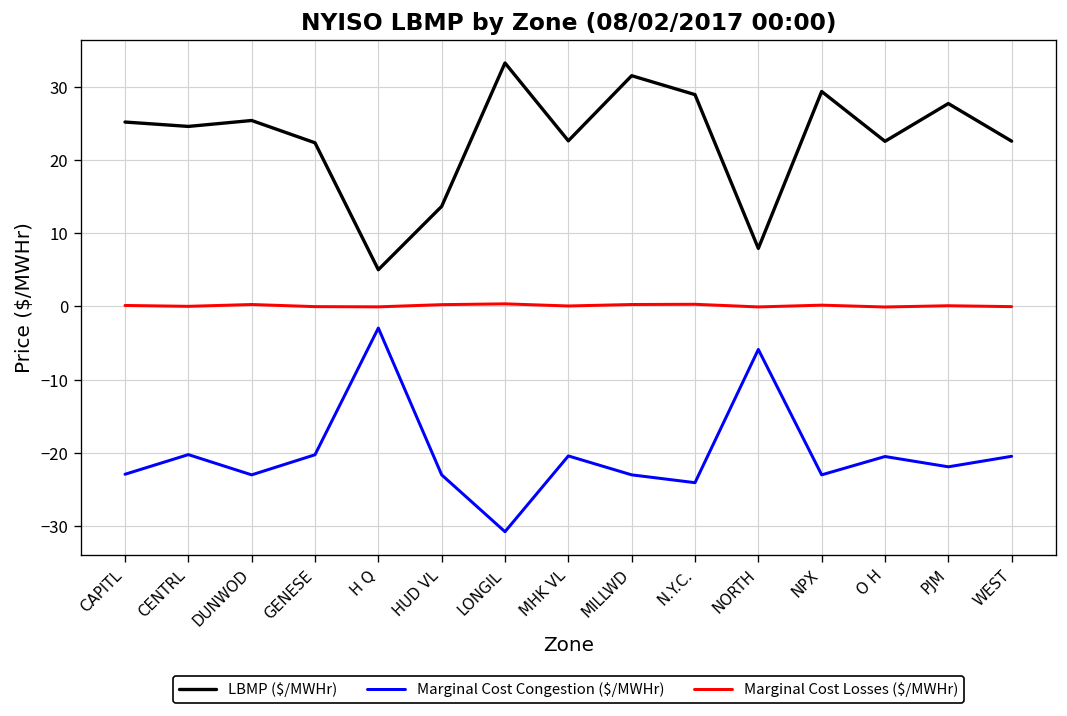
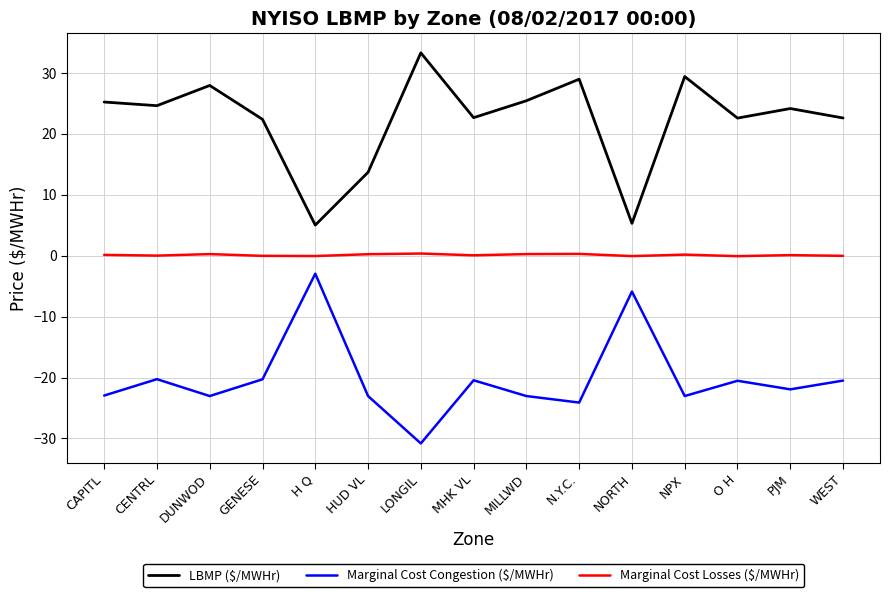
LBMP ($/MWHr), DUNWOD: 25 -> 28
LBMP ($/MWHr), MILLWD: 32 -> 25
LBMP ($/MWHr), NORTH: 8 -> 5
LBMP ($/MWHr), PJM: 28 -> 24
